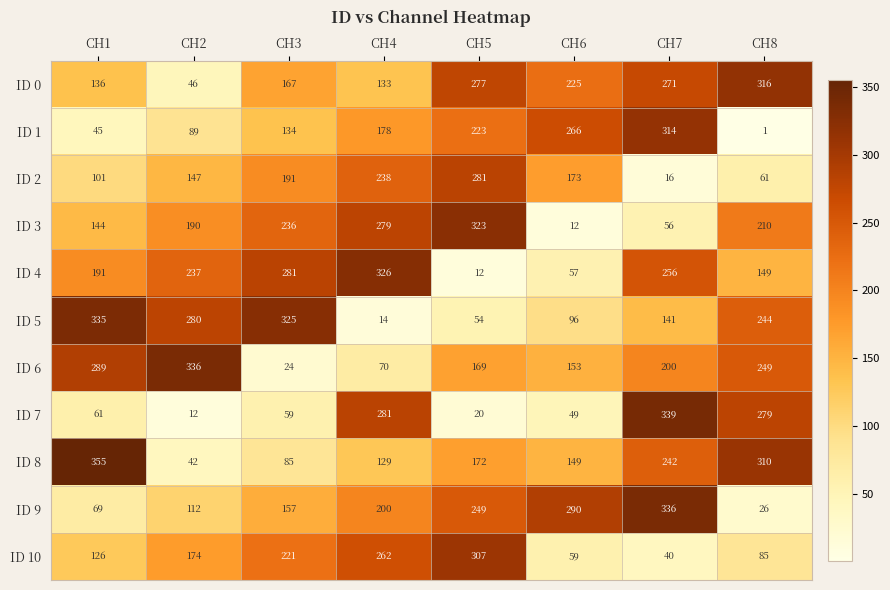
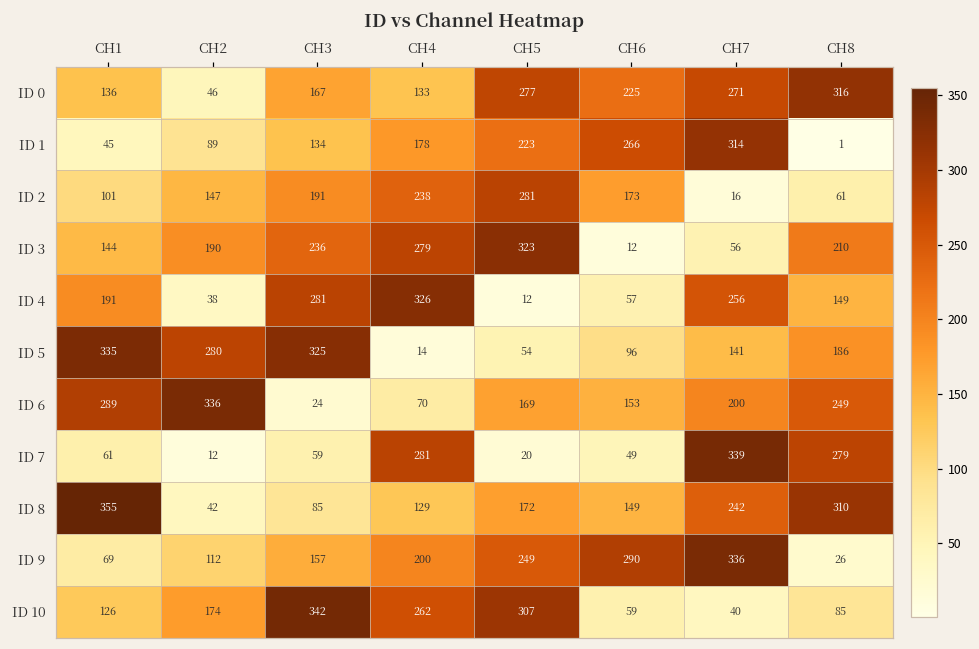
ID 4, CH2: 237 -> 38
ID 5, CH8: 244 -> 186
ID 10, CH3: 221 -> 342
